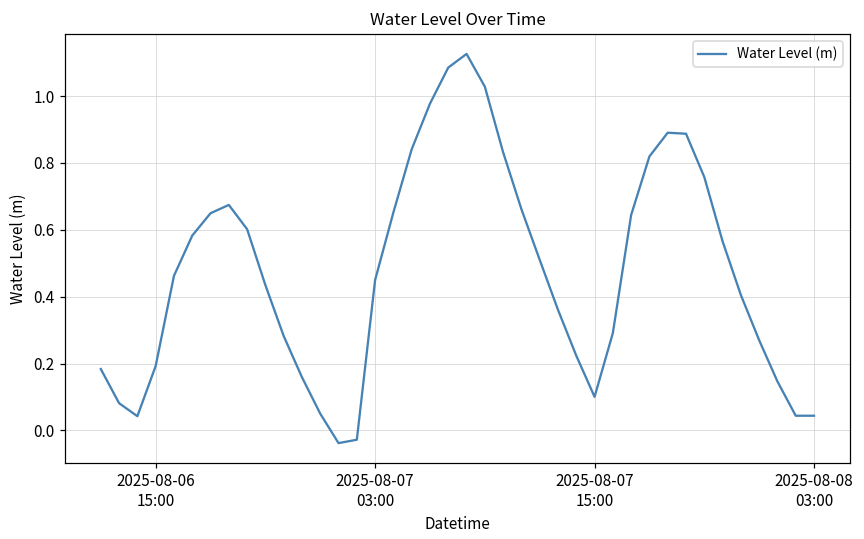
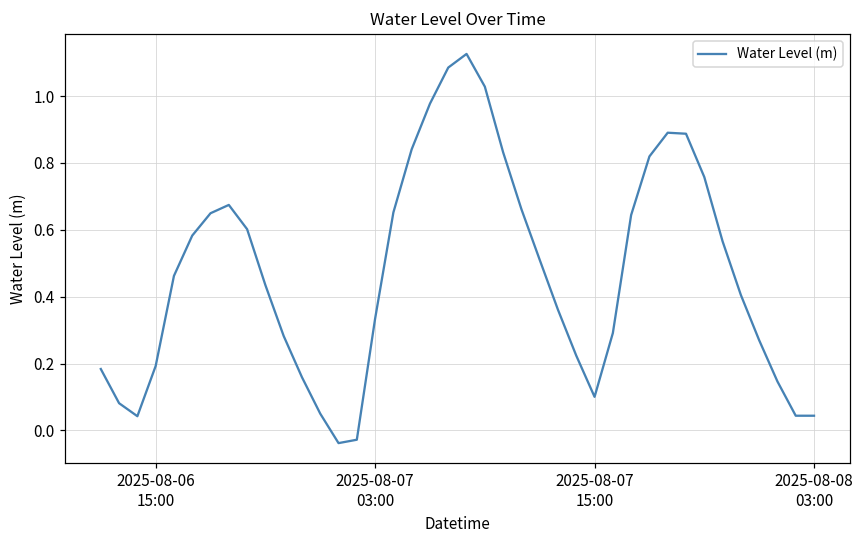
2025-08-07 03:00: 0.45 -> 0.33
